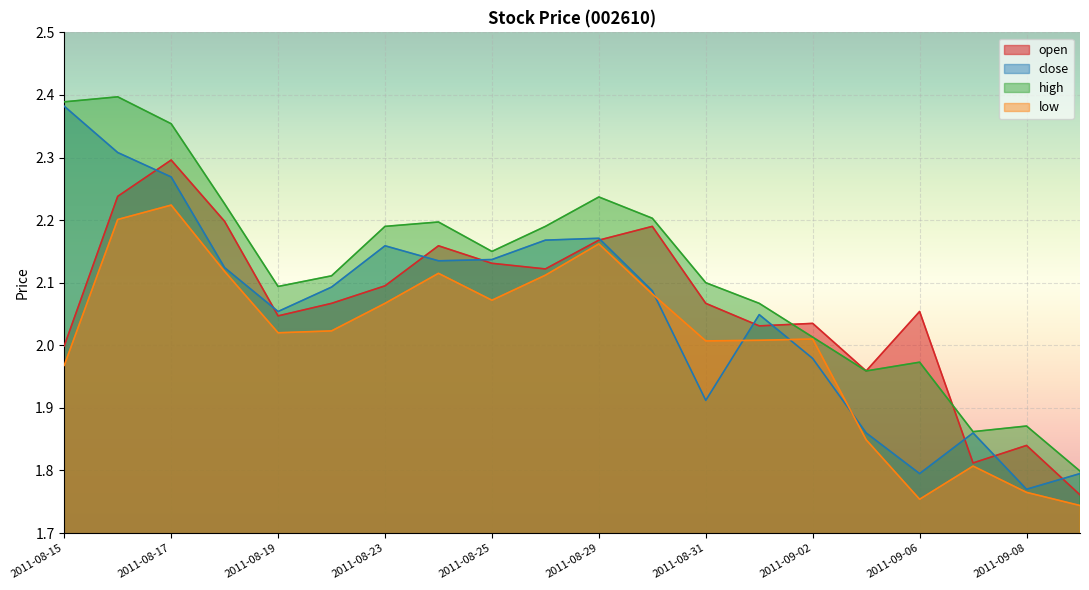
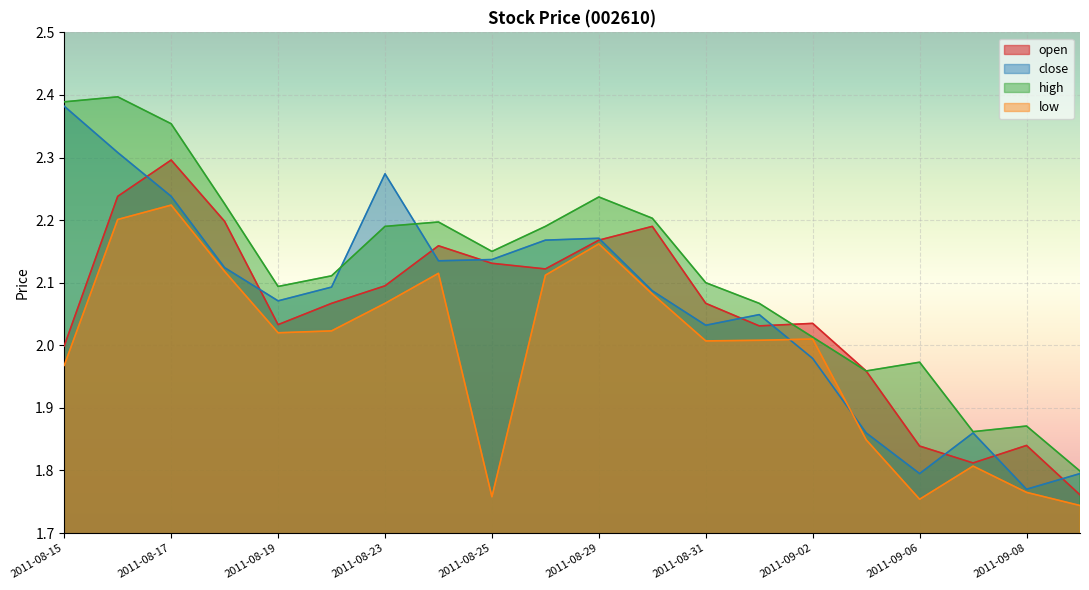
close, 2011-08-17: 2.27 -> 2.24
open, 2011-08-19: 2.05 -> 2.03
close, 2011-08-19: 2.05 -> 2.07
close, 2011-08-23: 2.16 -> 2.27
low, 2011-08-25: 2.07 -> 1.76
close, 2011-08-31: 1.91 -> 2.03
open, 2011-09-06: 2.05 -> 1.84
